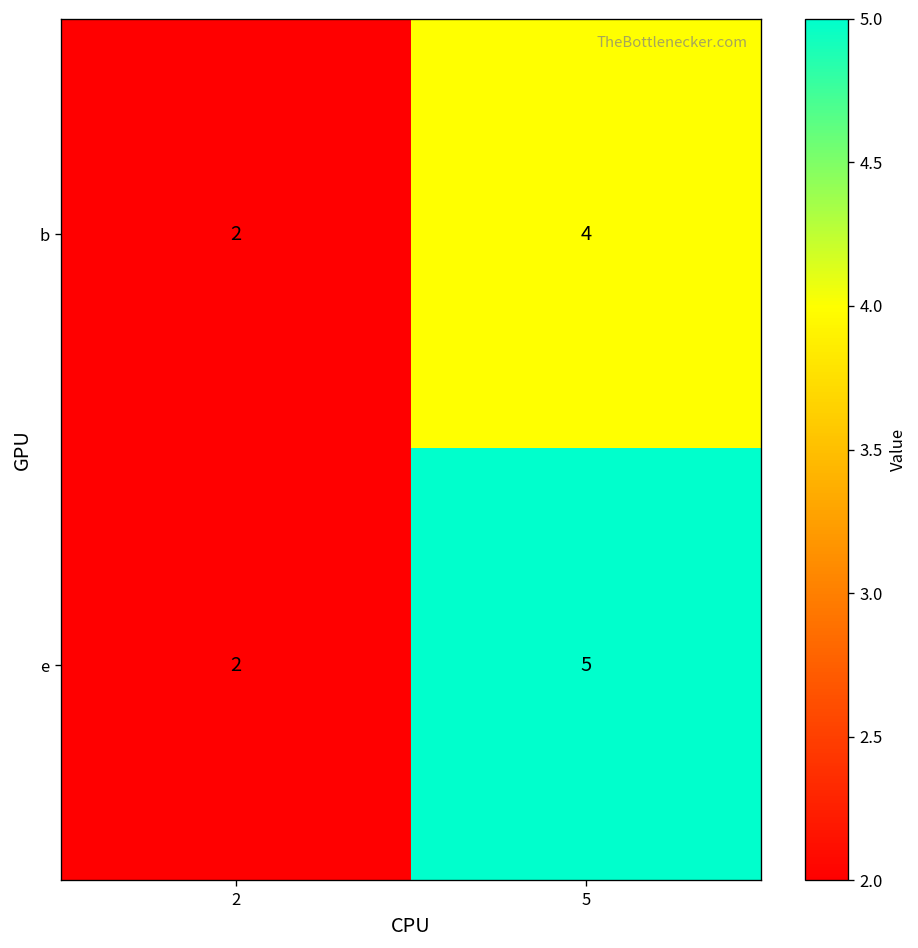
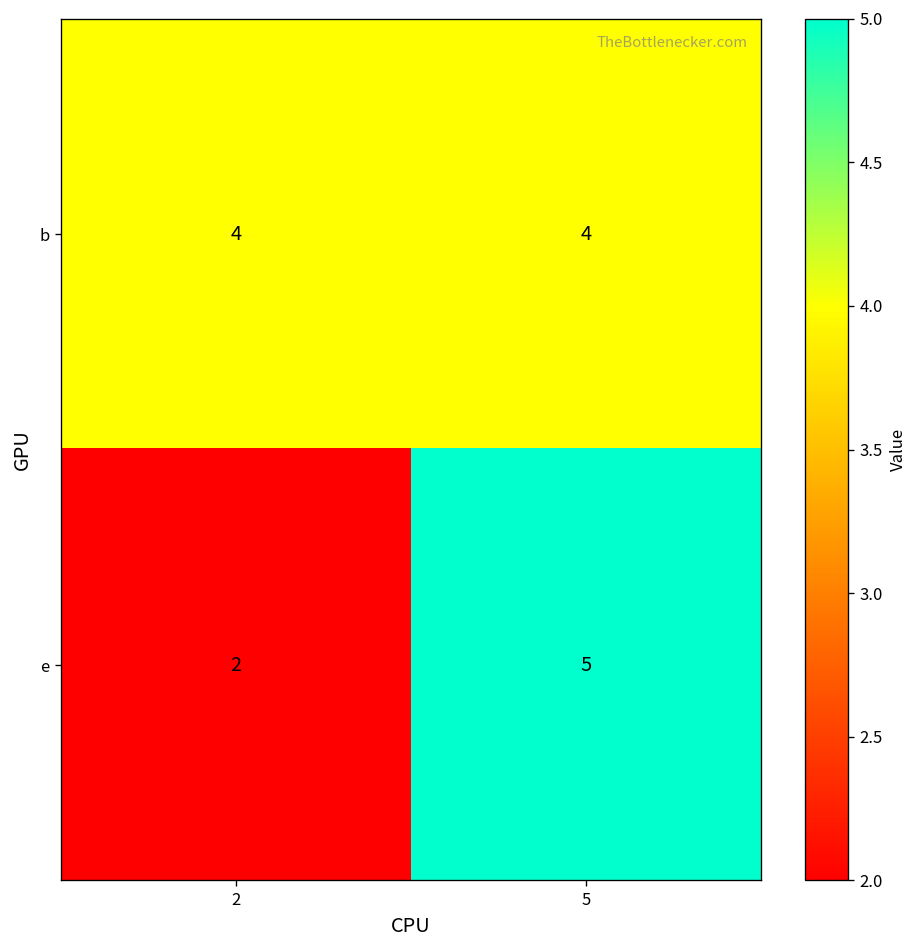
b, 2: 2 -> 4
